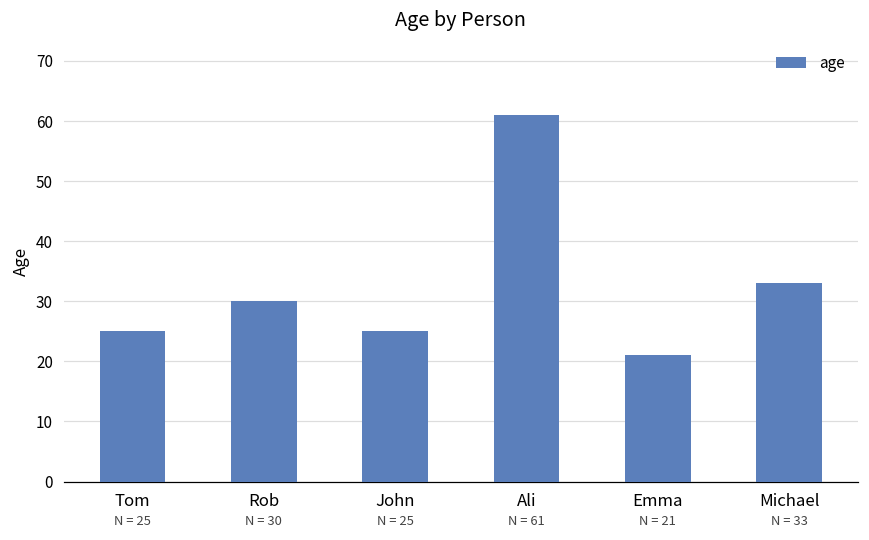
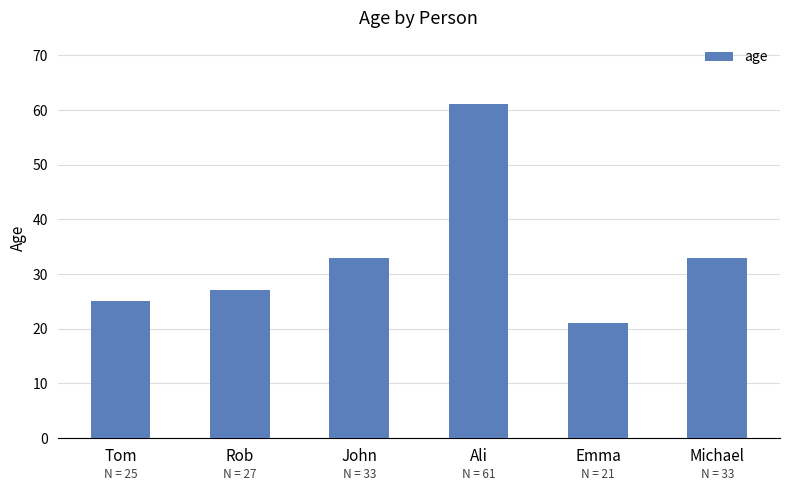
Rob: 30 -> 27
John: 25 -> 33
